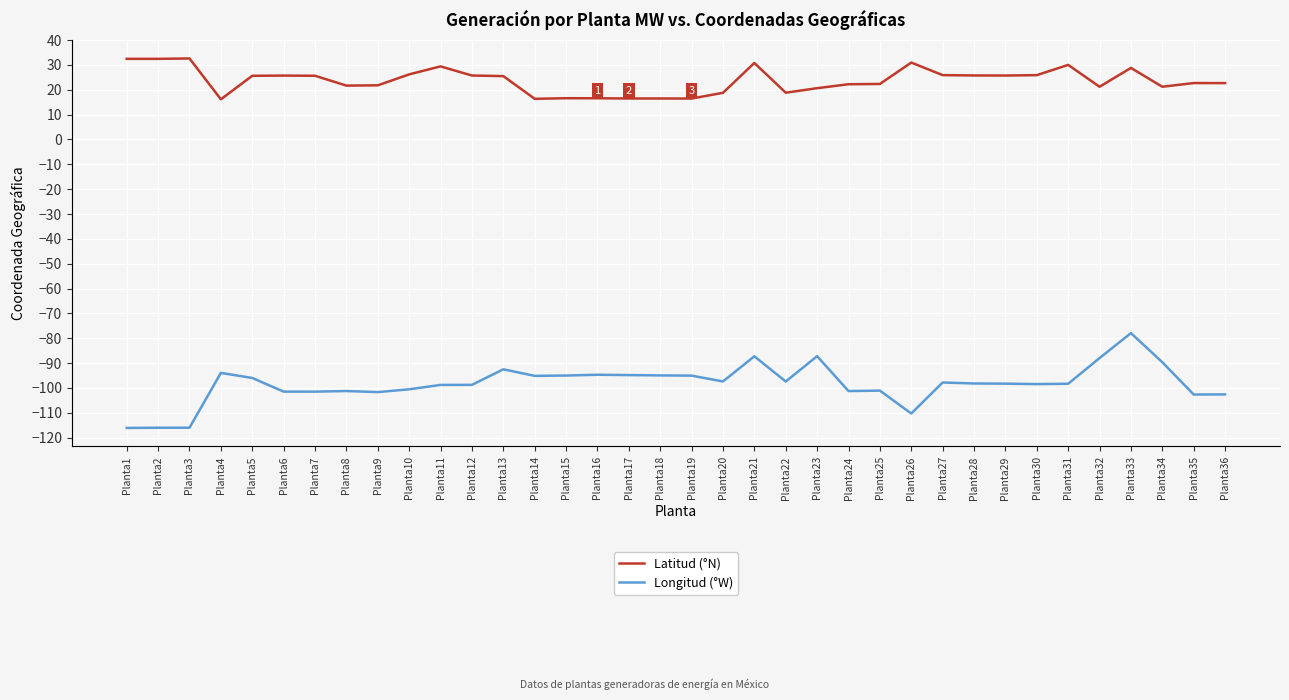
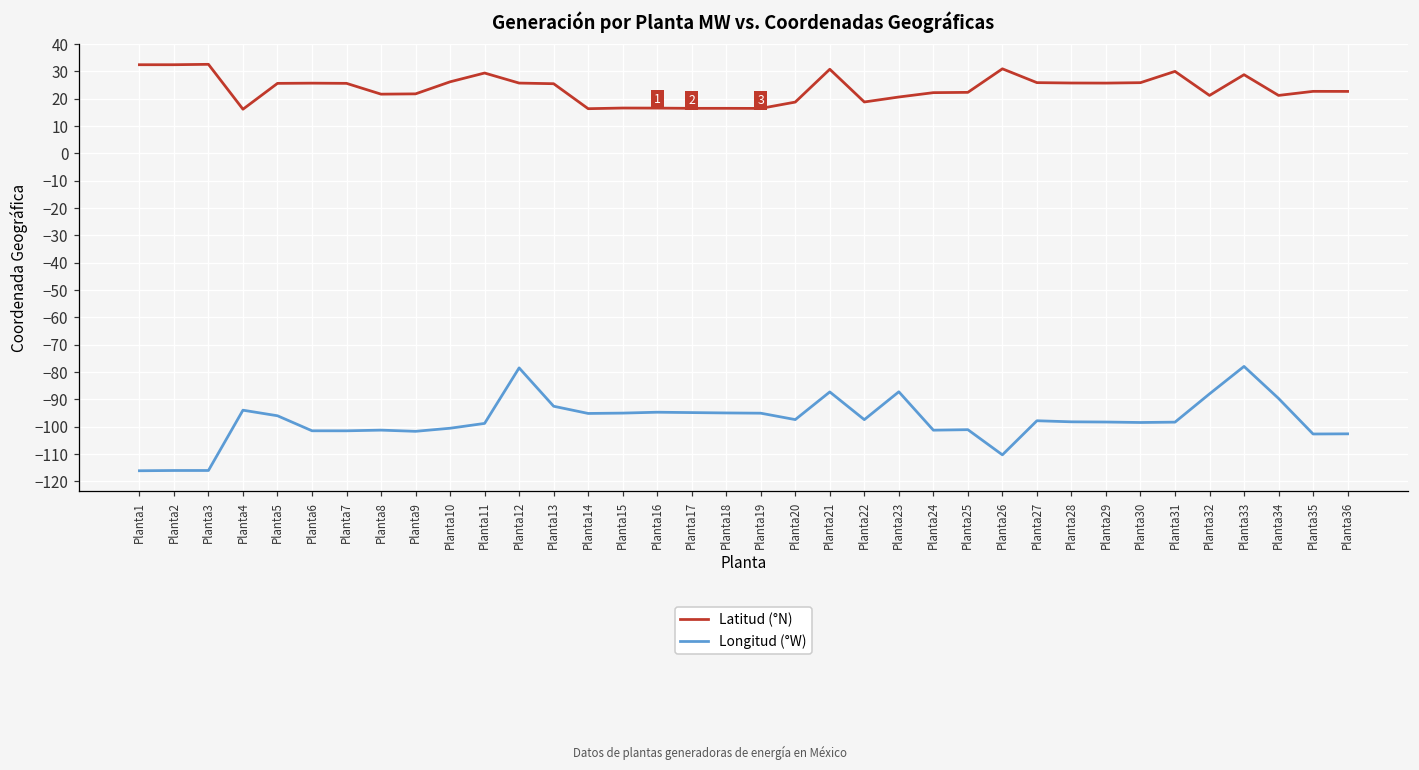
Longitud (°W), Planta12: -99 -> -78
